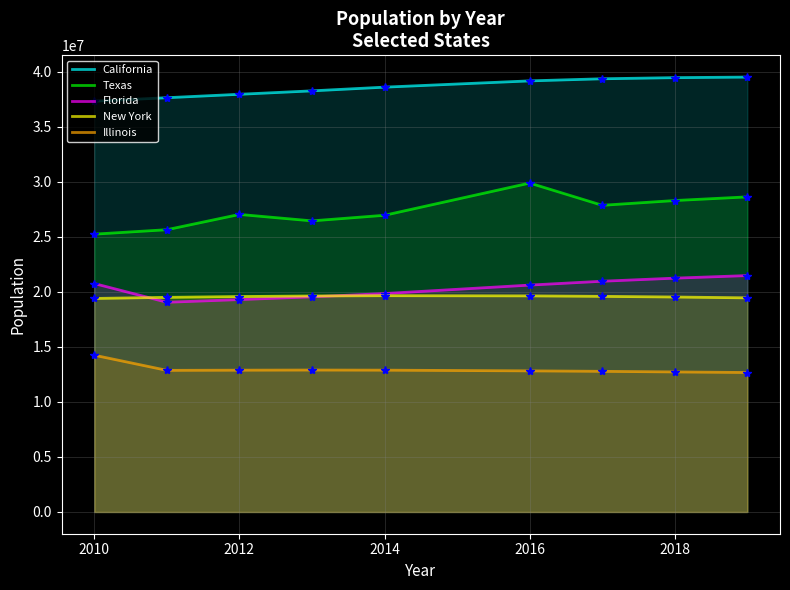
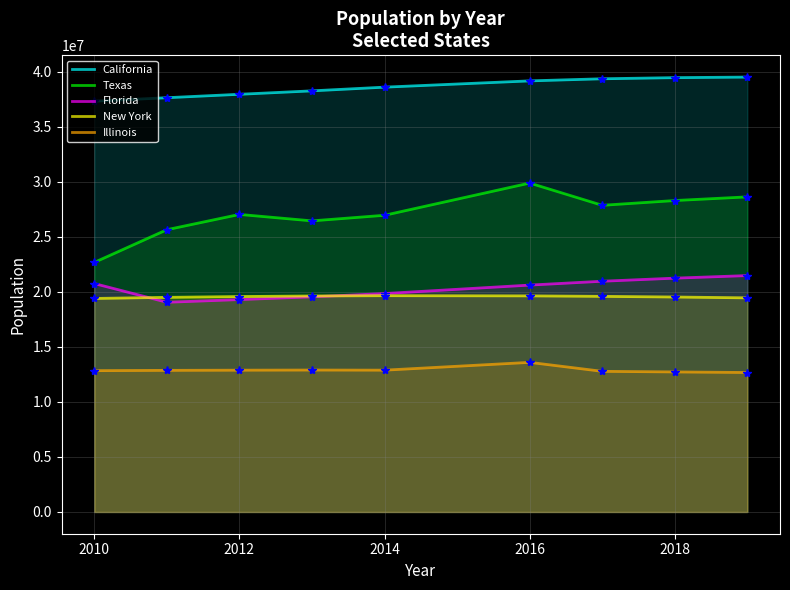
Texas, 2010: 25200000 -> 22700000
Illinois, 2010: 14200000 -> 12800000
Illinois, 2016: 12800000 -> 13600000
